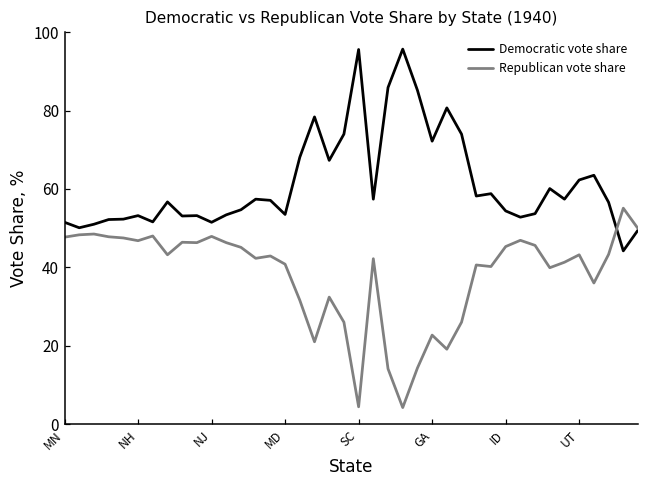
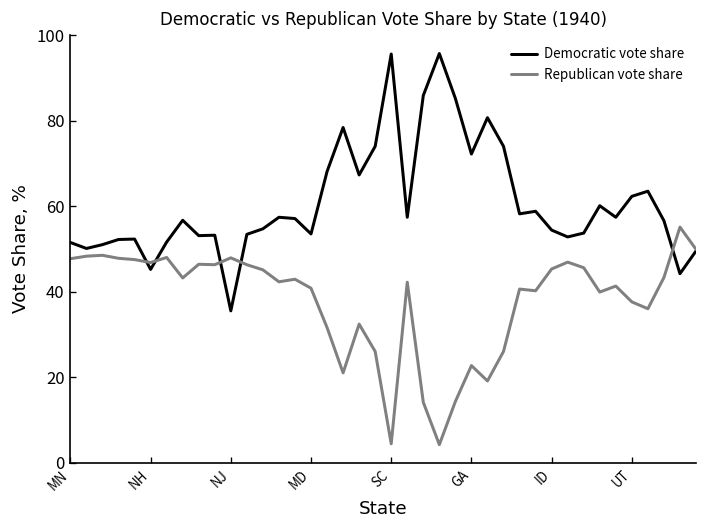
Democratic vote share, NH: 53 -> 45
Democratic vote share, NJ: 52 -> 36
Republican vote share, UT: 43 -> 38
